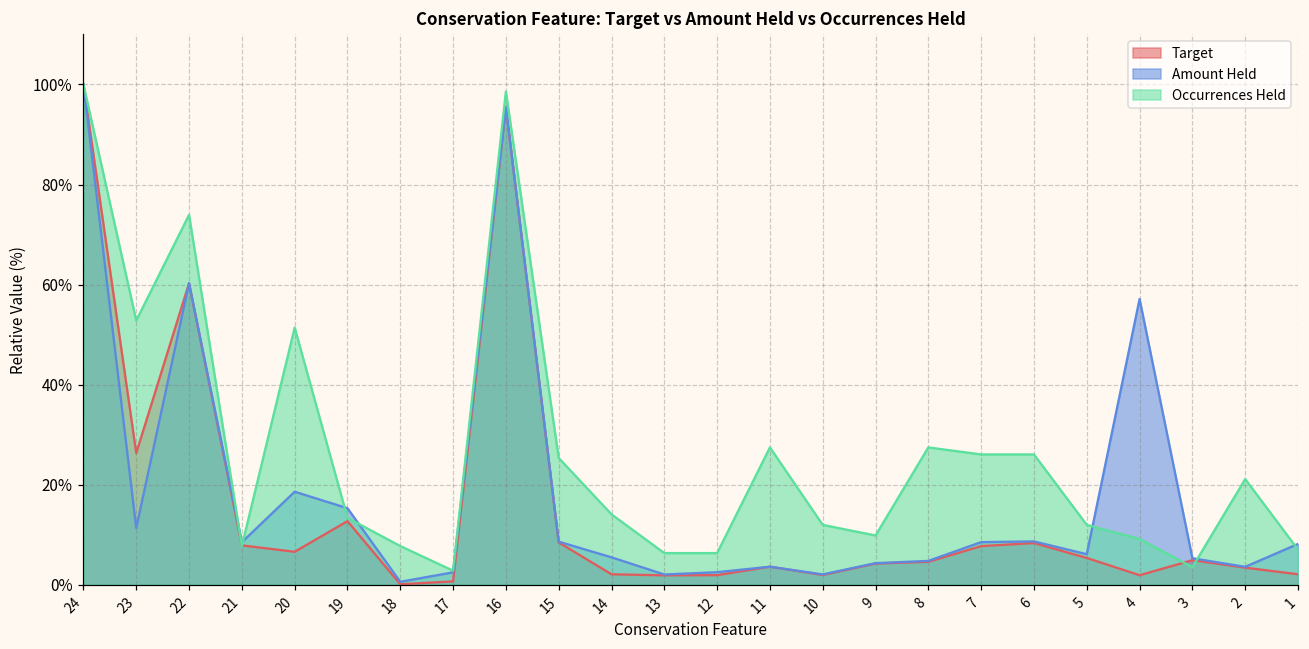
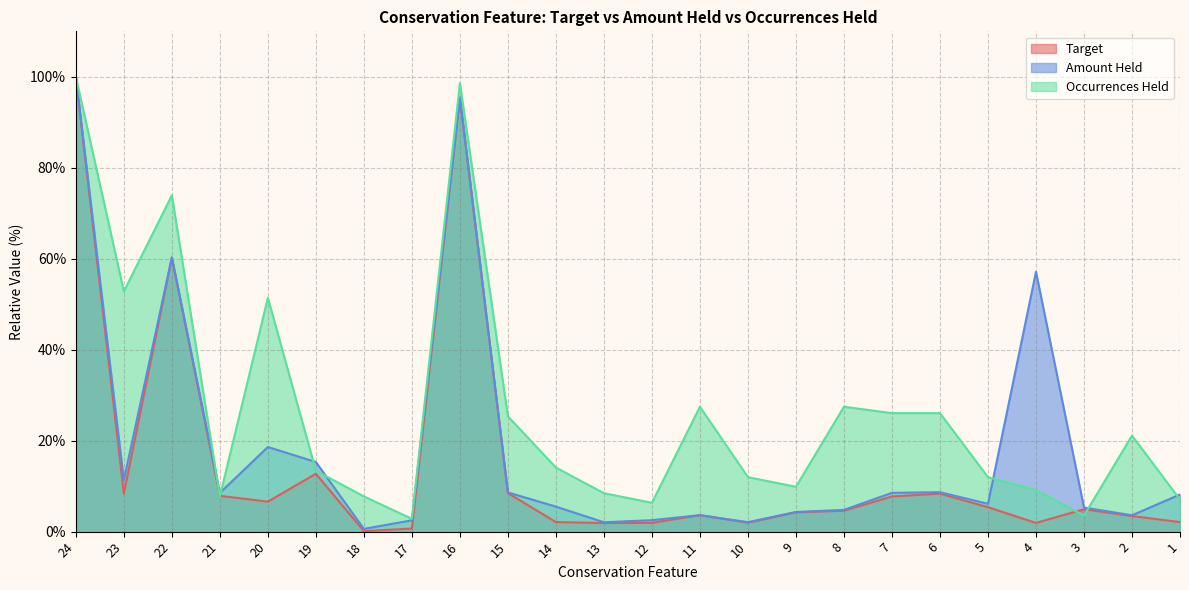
Target, 23: 26% -> 8%
Occurrences Held, 13: 6% -> 8%
